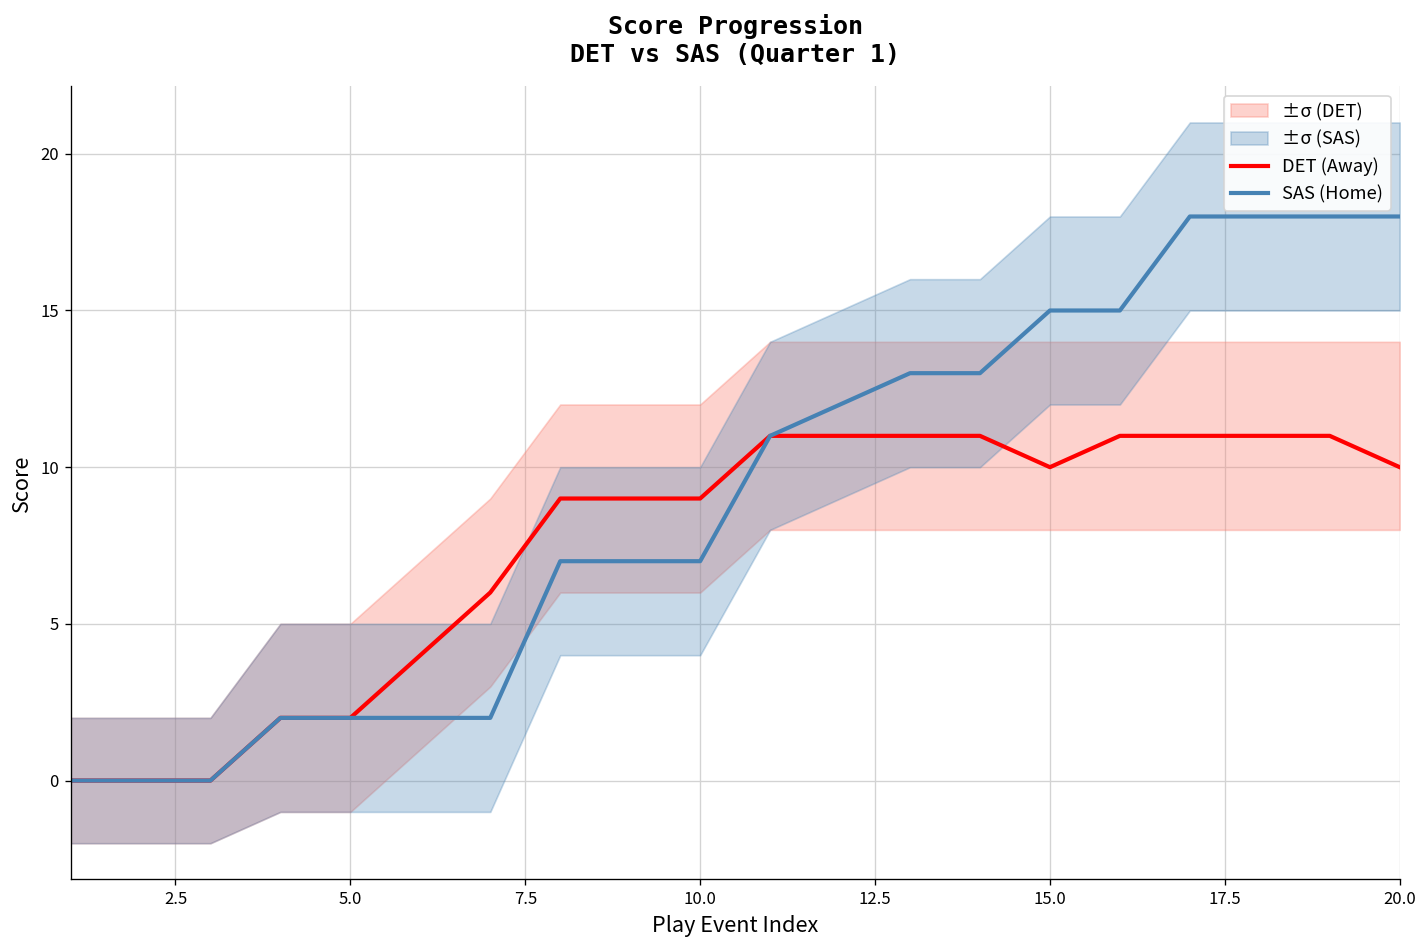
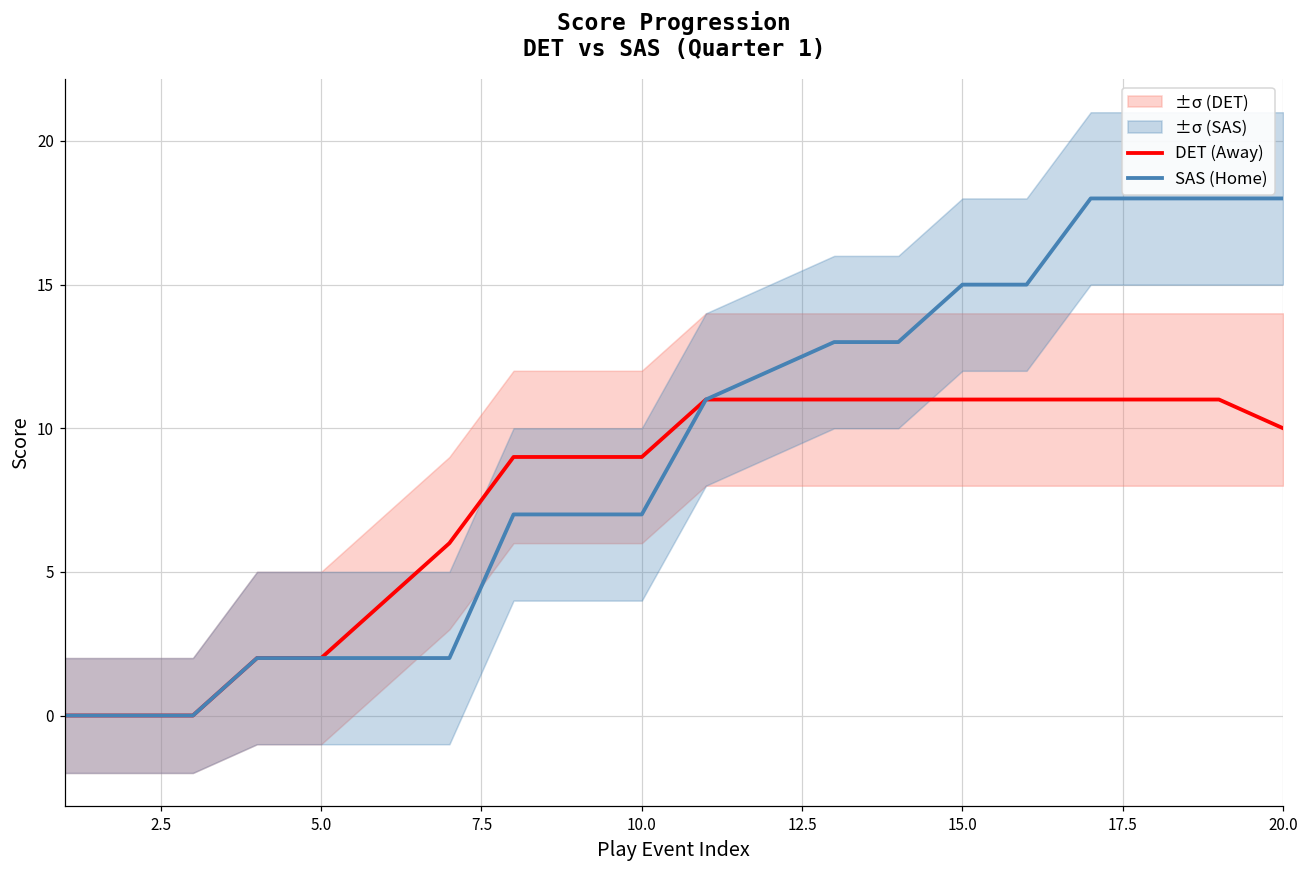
DET (Away), 15.0: 10 -> 11
